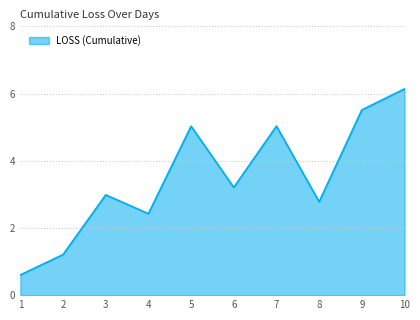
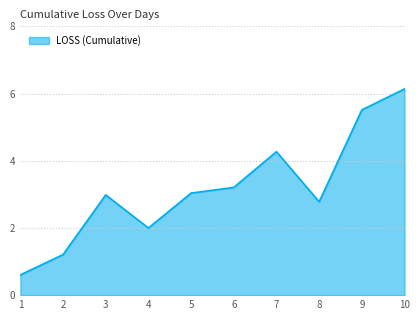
4: 2.4 -> 2.0
5: 5.0 -> 3.0
7: 5.0 -> 4.3
